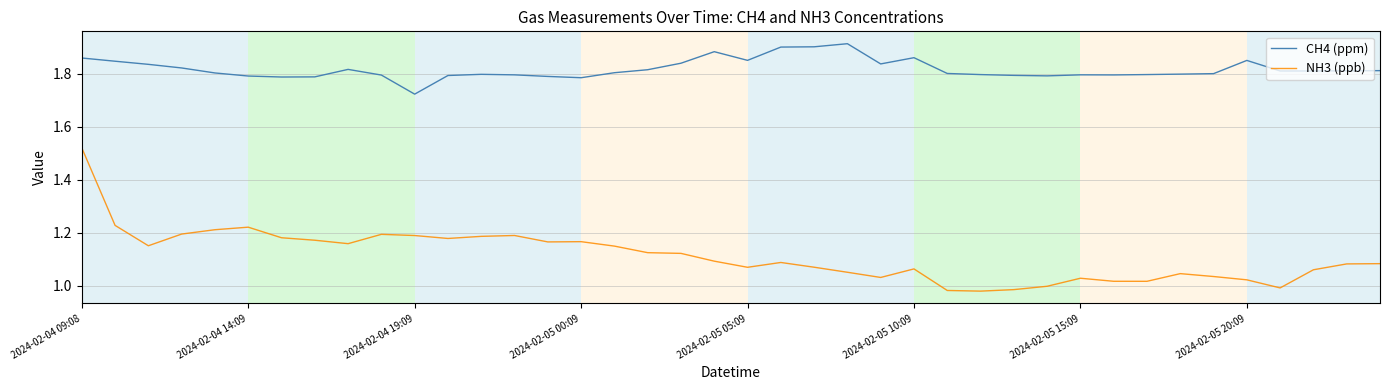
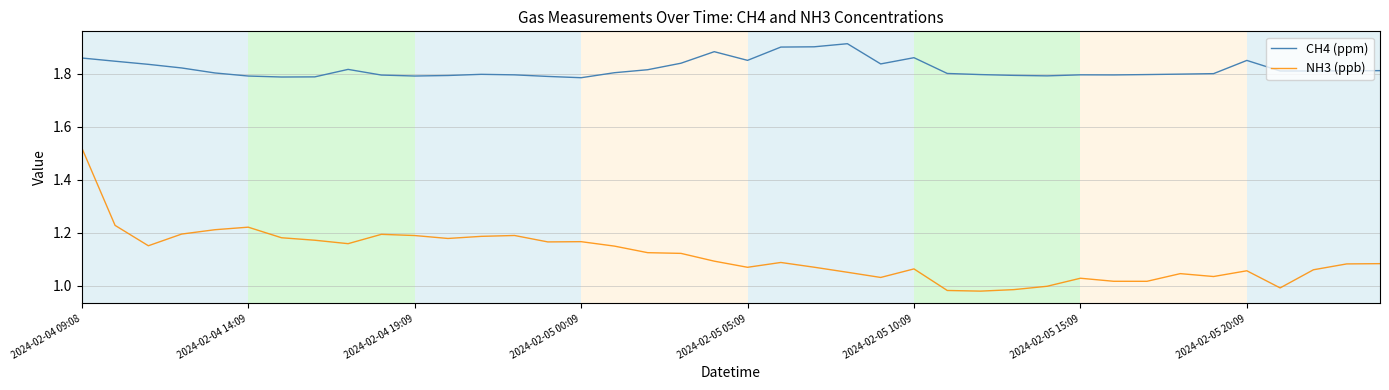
CH4 (ppm), 2024-02-04 19:09: 1.72 -> 1.79
NH3 (ppb), 2024-02-05 20:09: 1.02 -> 1.06
